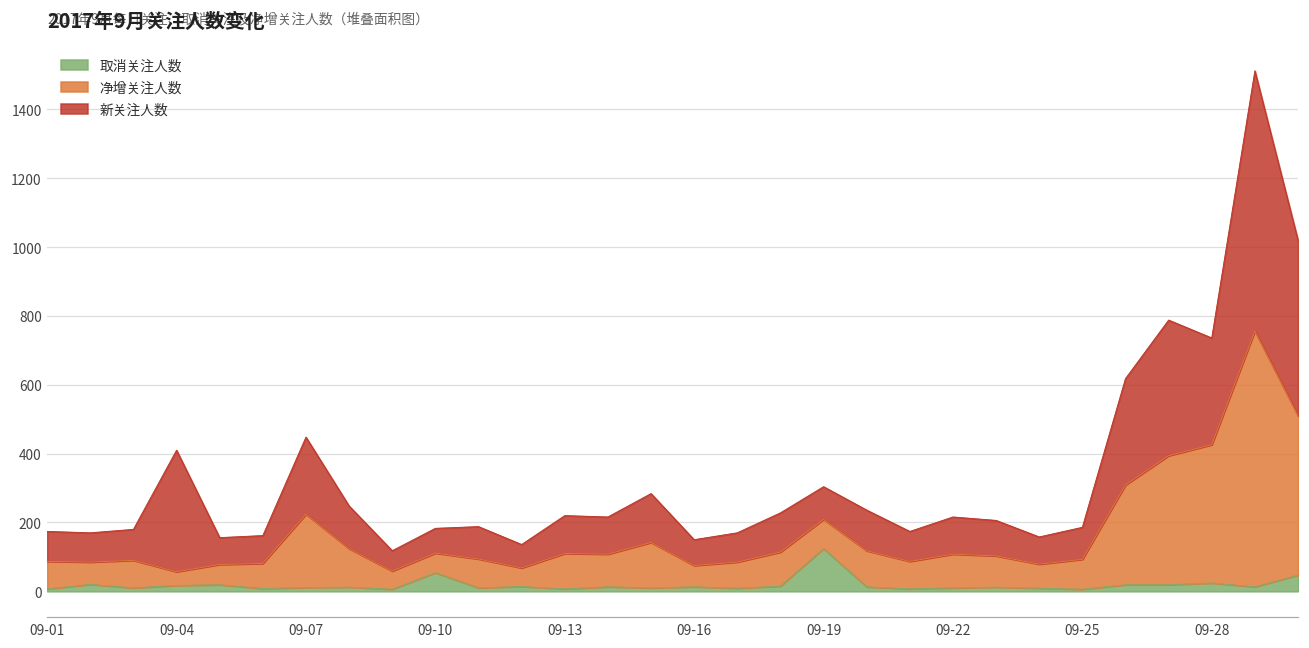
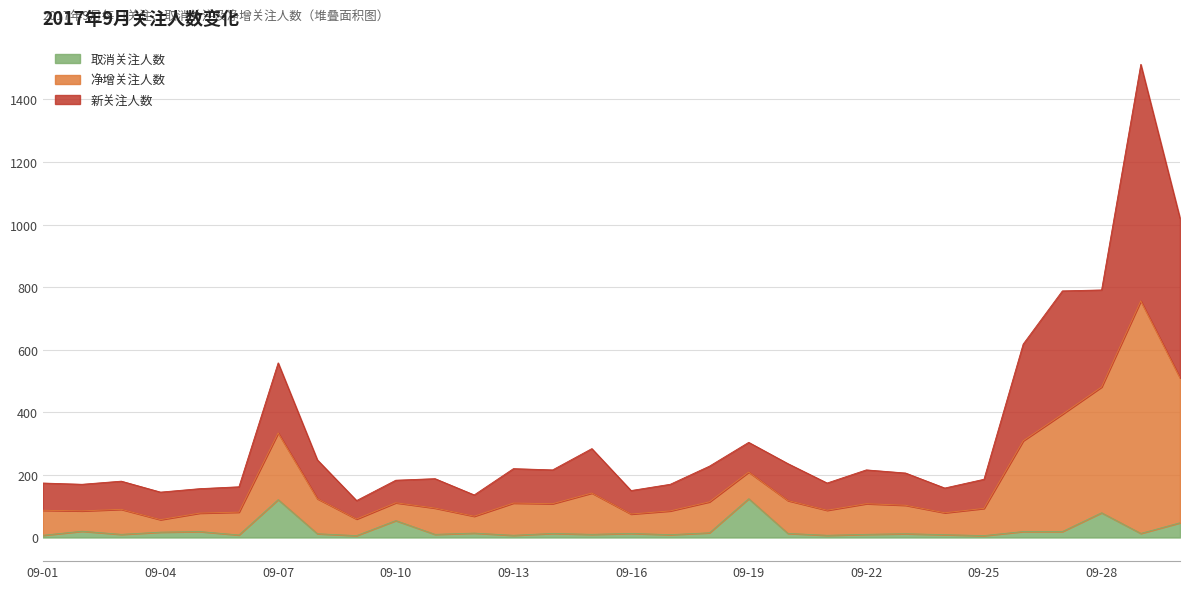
新关注人数, 09-04: 350 -> 90
取消关注人数, 09-07: 10 -> 120
取消关注人数, 09-28: 20 -> 80
